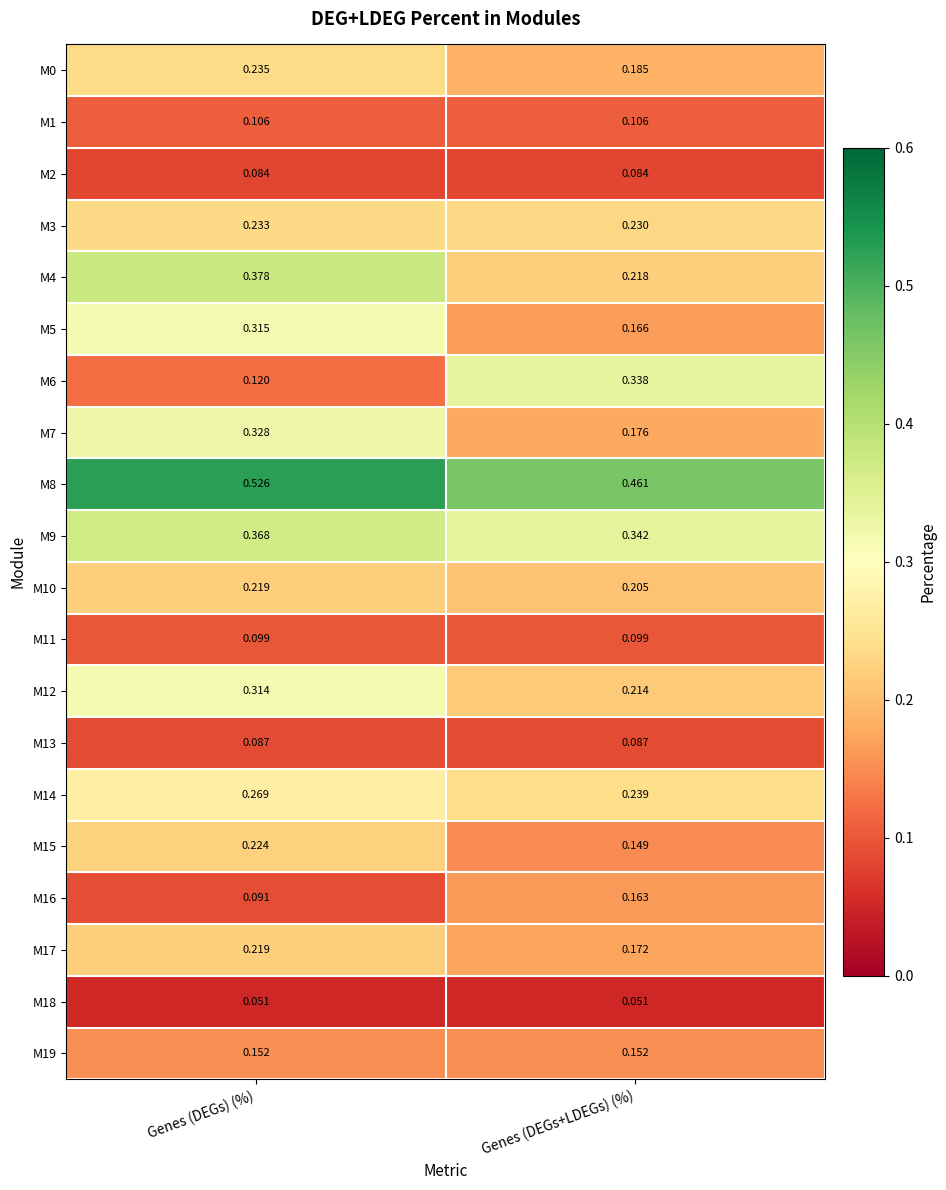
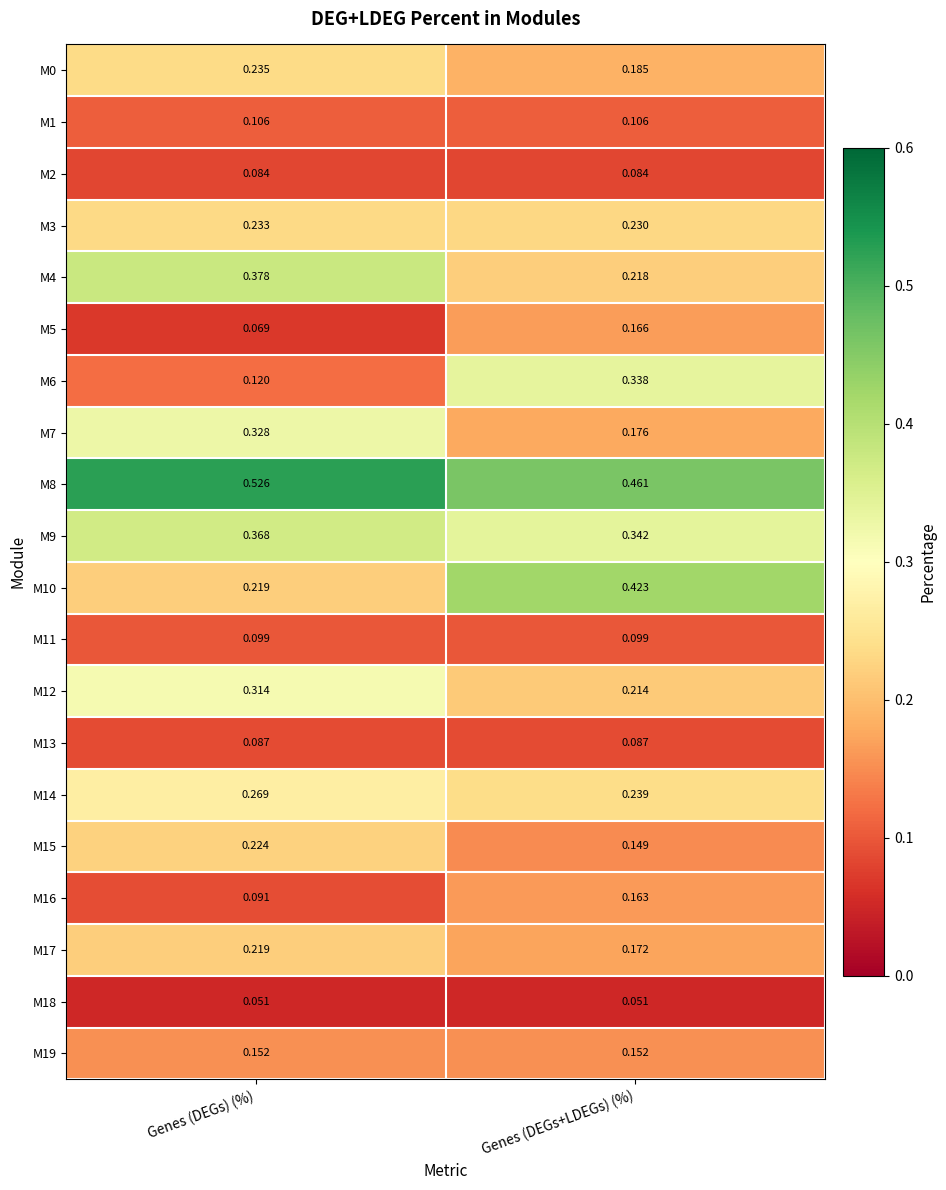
M5, Genes (DEGs) (%): 0.315 -> 0.069
M10, Genes (DEGs+LDEGs) (%): 0.205 -> 0.423
